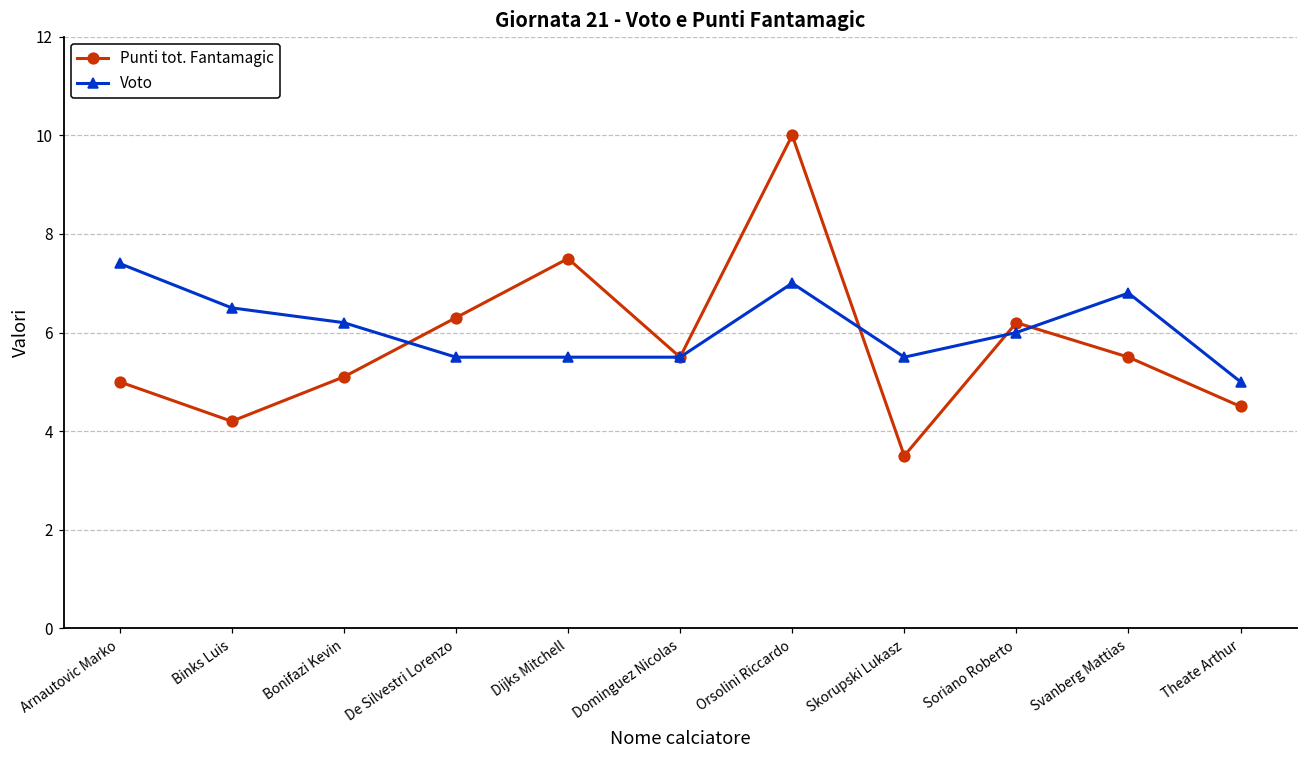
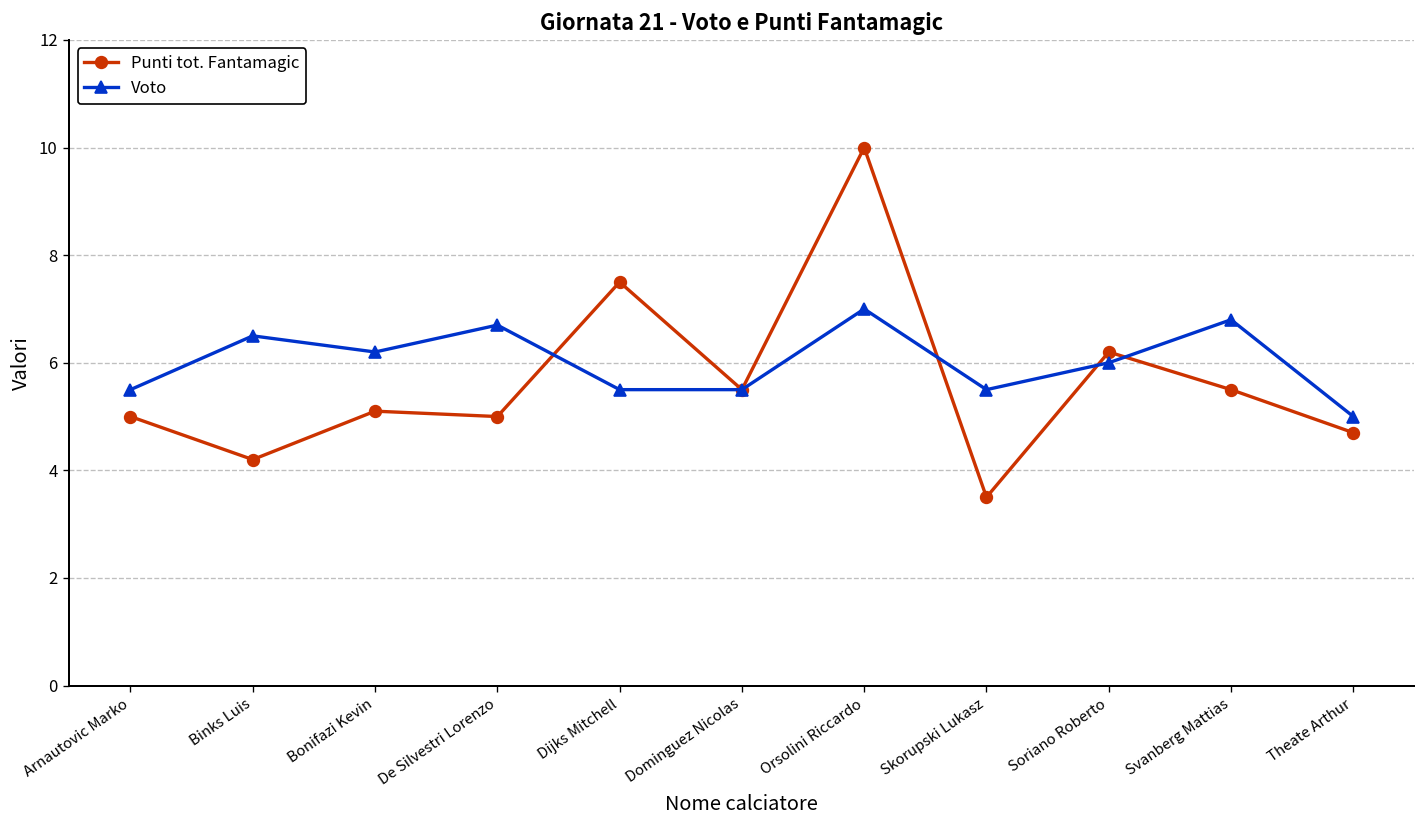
Voto, Arnautovic Marko: 7.4 -> 5.5
Punti tot. Fantamagic, De Silvestri Lorenzo: 6.3 -> 5.0
Voto, De Silvestri Lorenzo: 5.5 -> 6.7
Punti tot. Fantamagic, Theate Arthur: 4.5 -> 4.7
